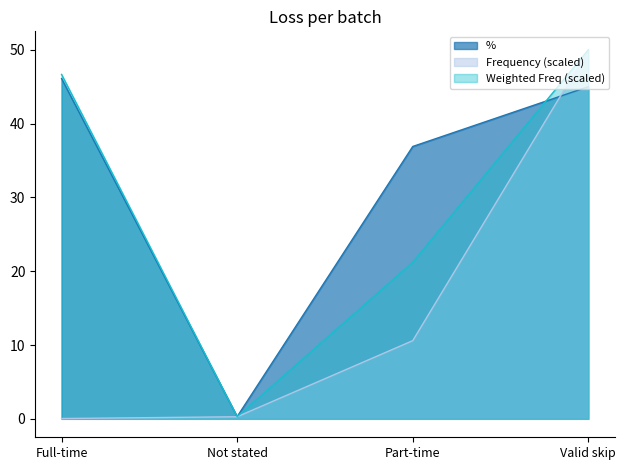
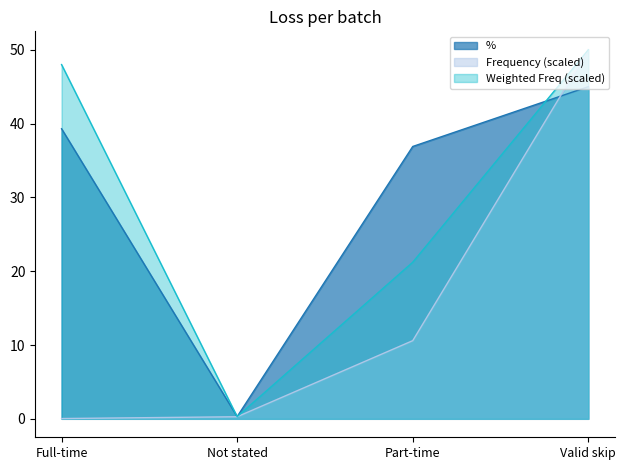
%, Full-time: 46 -> 39
Weighted Freq (scaled), Full-time: 47 -> 48
